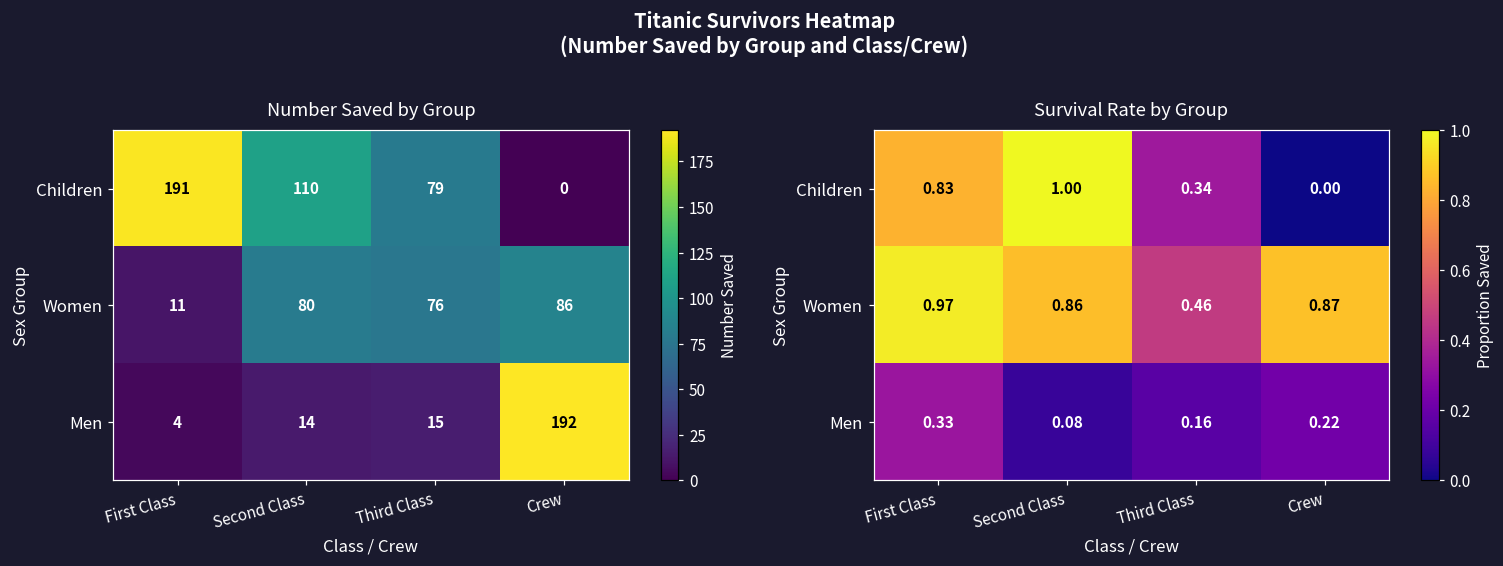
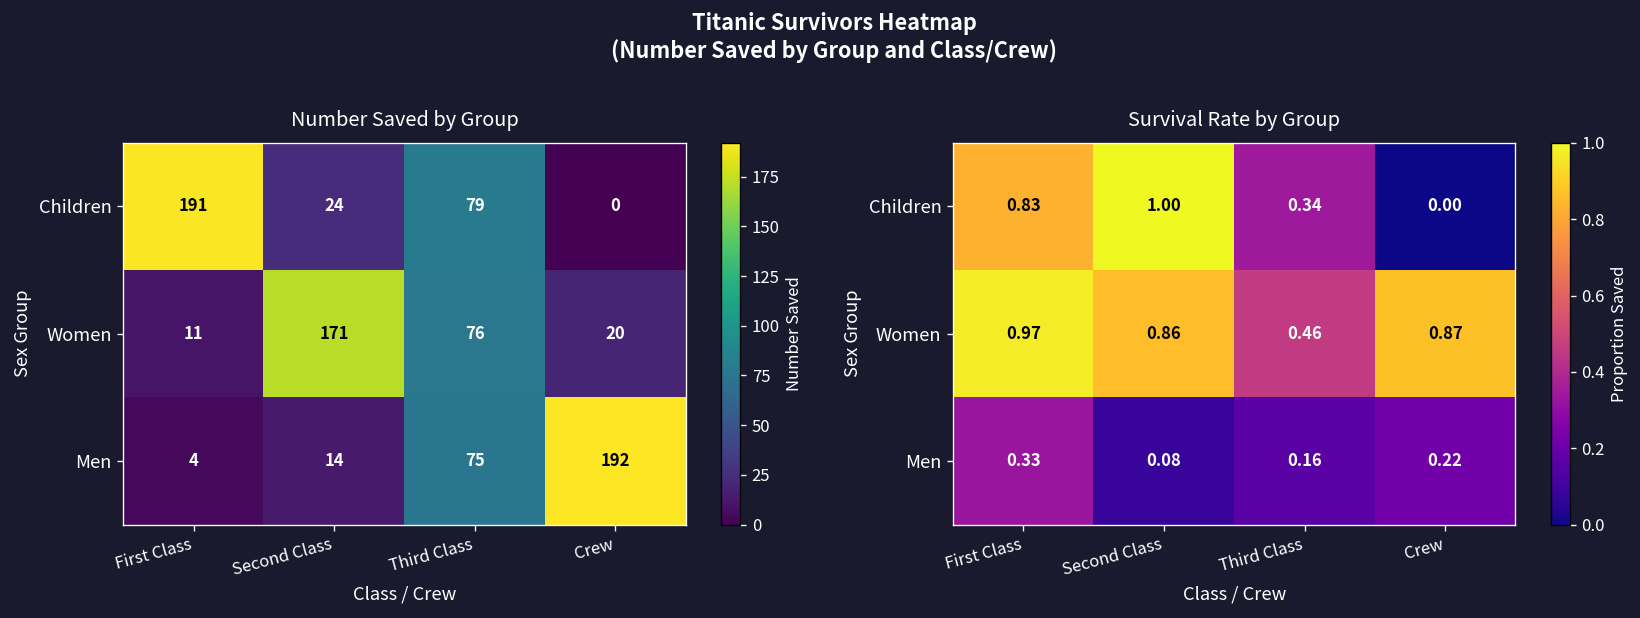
Number Saved by Group, Children, Second Class: 110 -> 24
Number Saved by Group, Women, Second Class: 80 -> 171
Number Saved by Group, Women, Crew: 86 -> 20
Number Saved by Group, Men, Third Class: 15 -> 75
